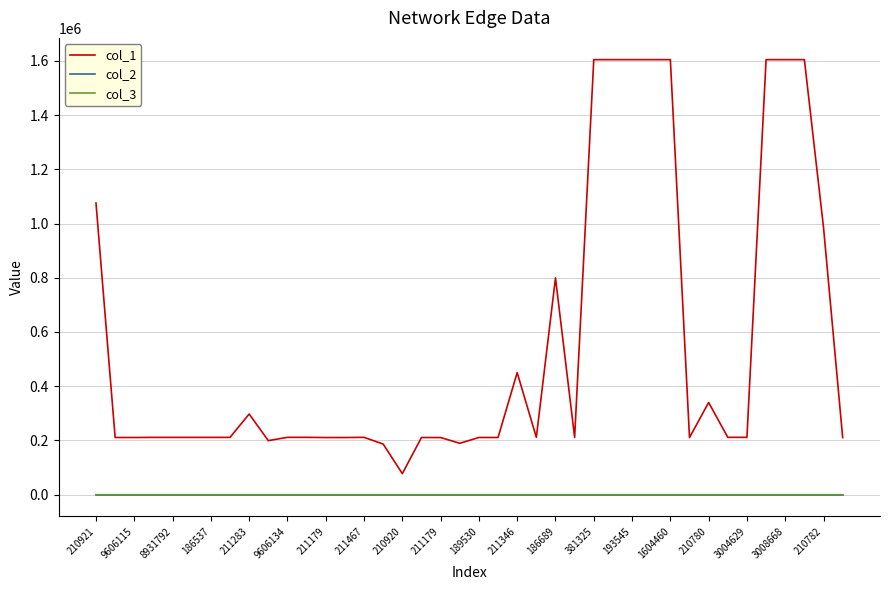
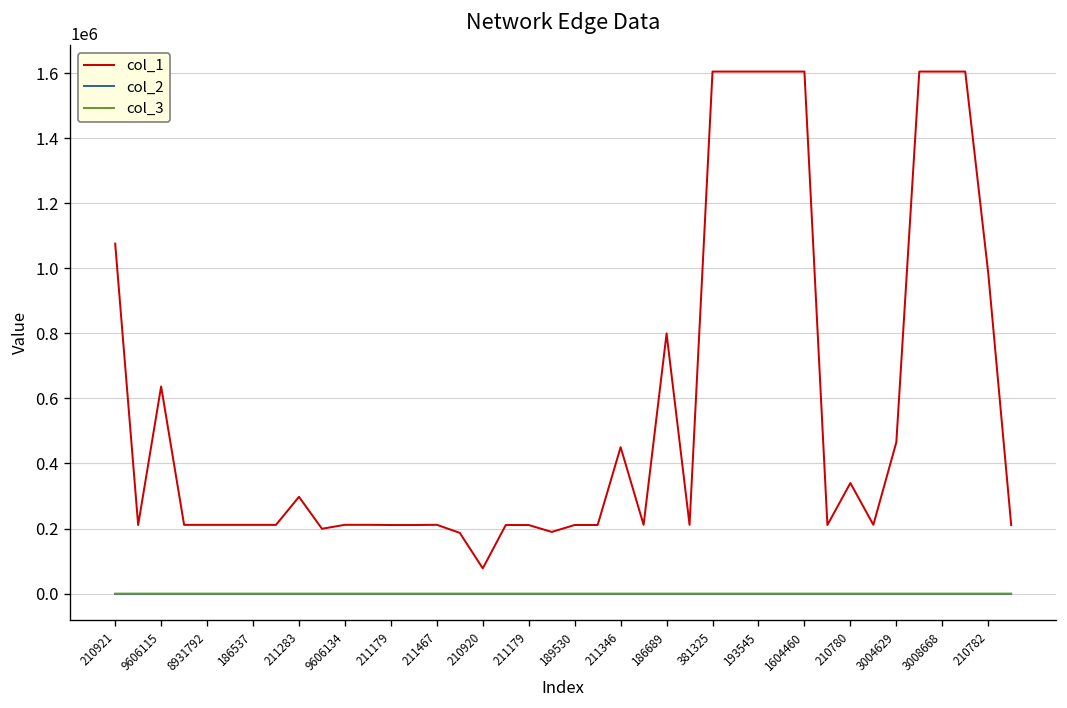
col_1, 9606115: 210000 -> 640000
col_1, 3004629: 210000 -> 470000
